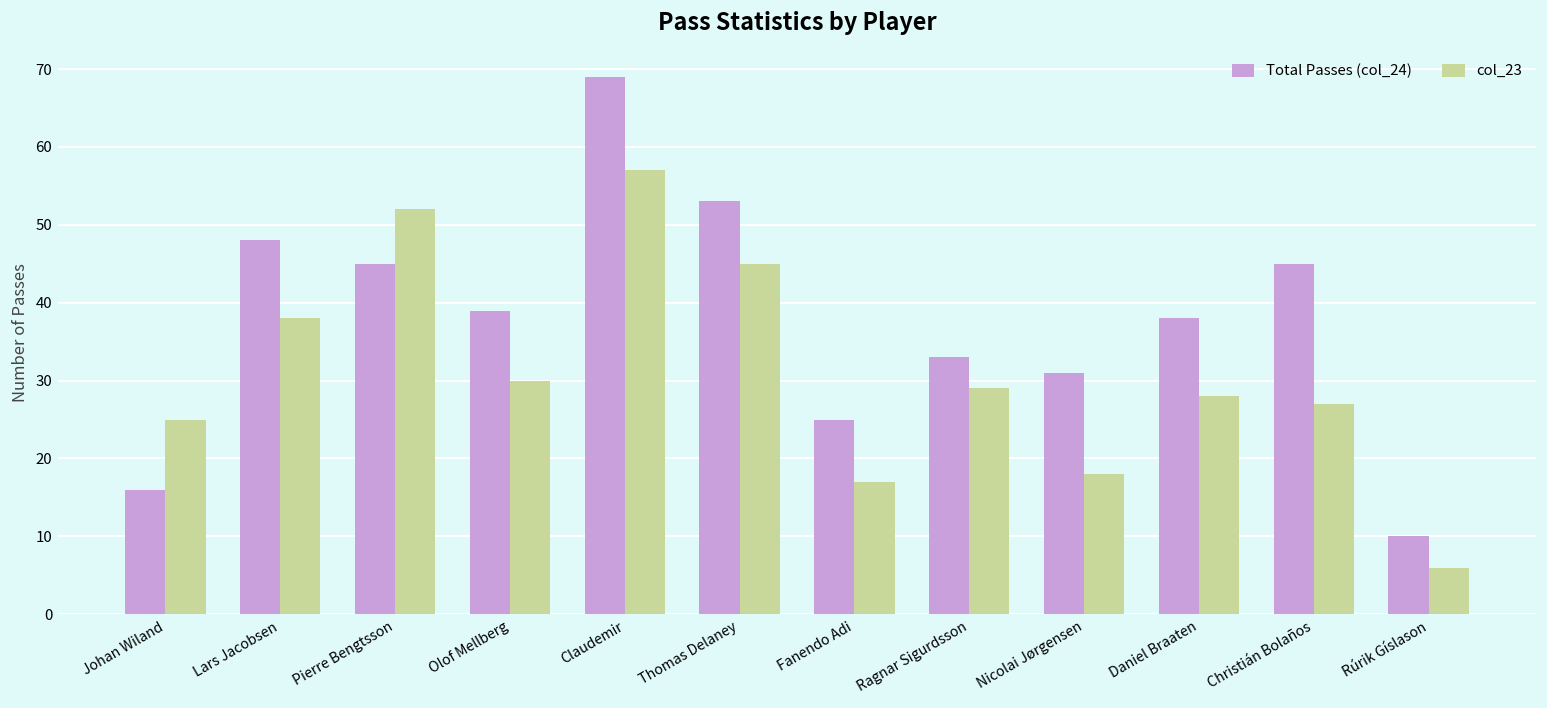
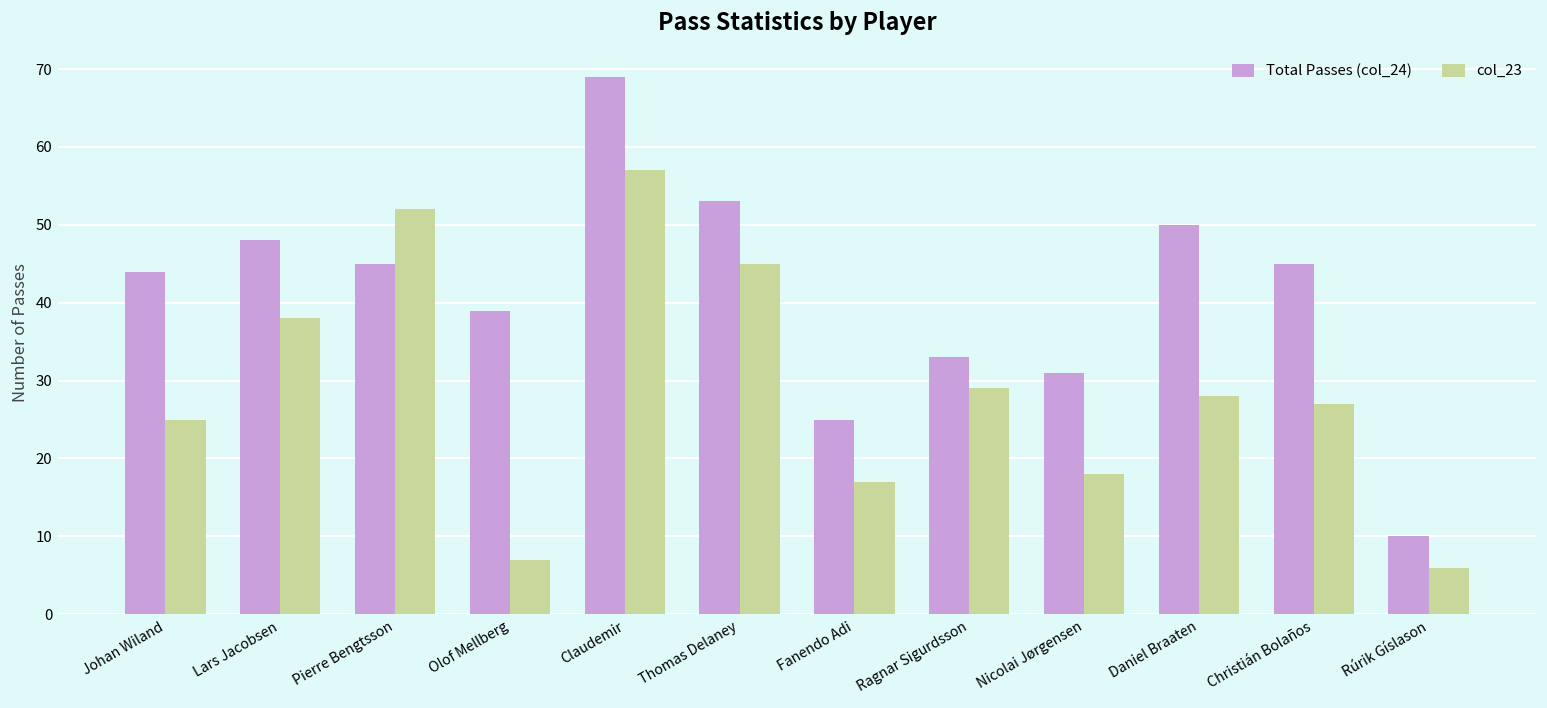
Total Passes (col_24), Johan Wiland: 16 -> 44
col_23, Olof Mellberg: 30 -> 7
Total Passes (col_24), Daniel Braaten: 38 -> 50
